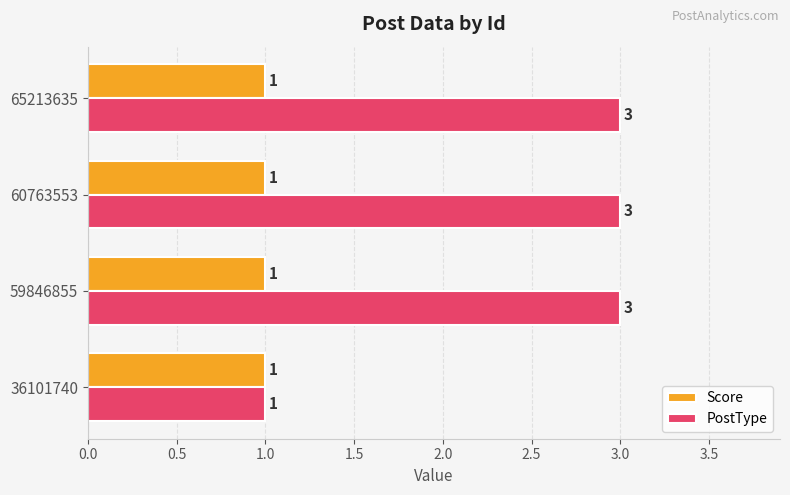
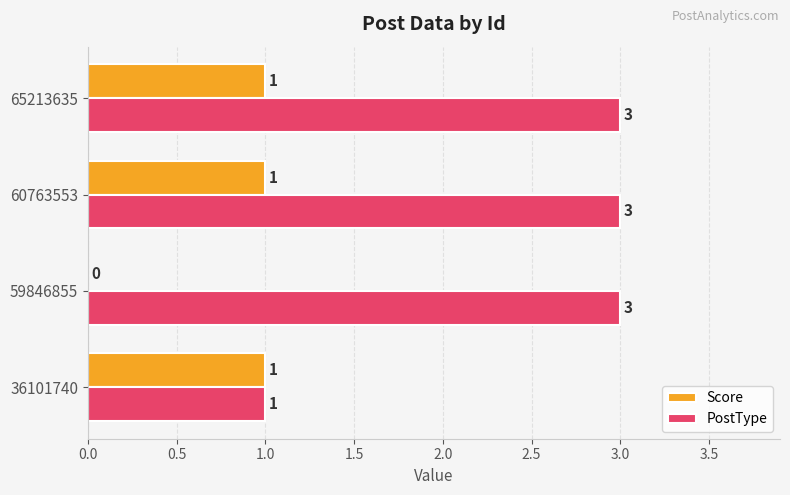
Score, 59846855: 1 -> 0
